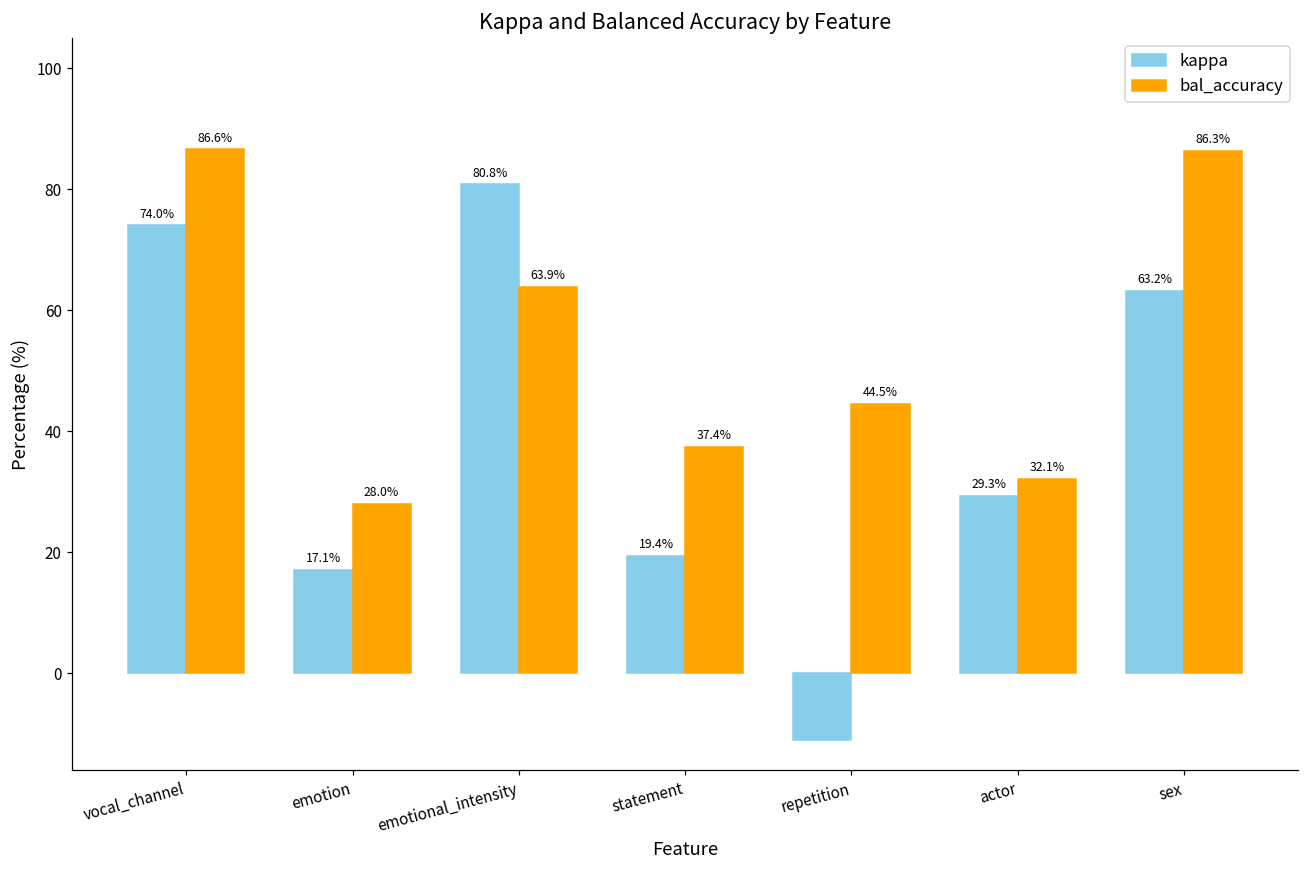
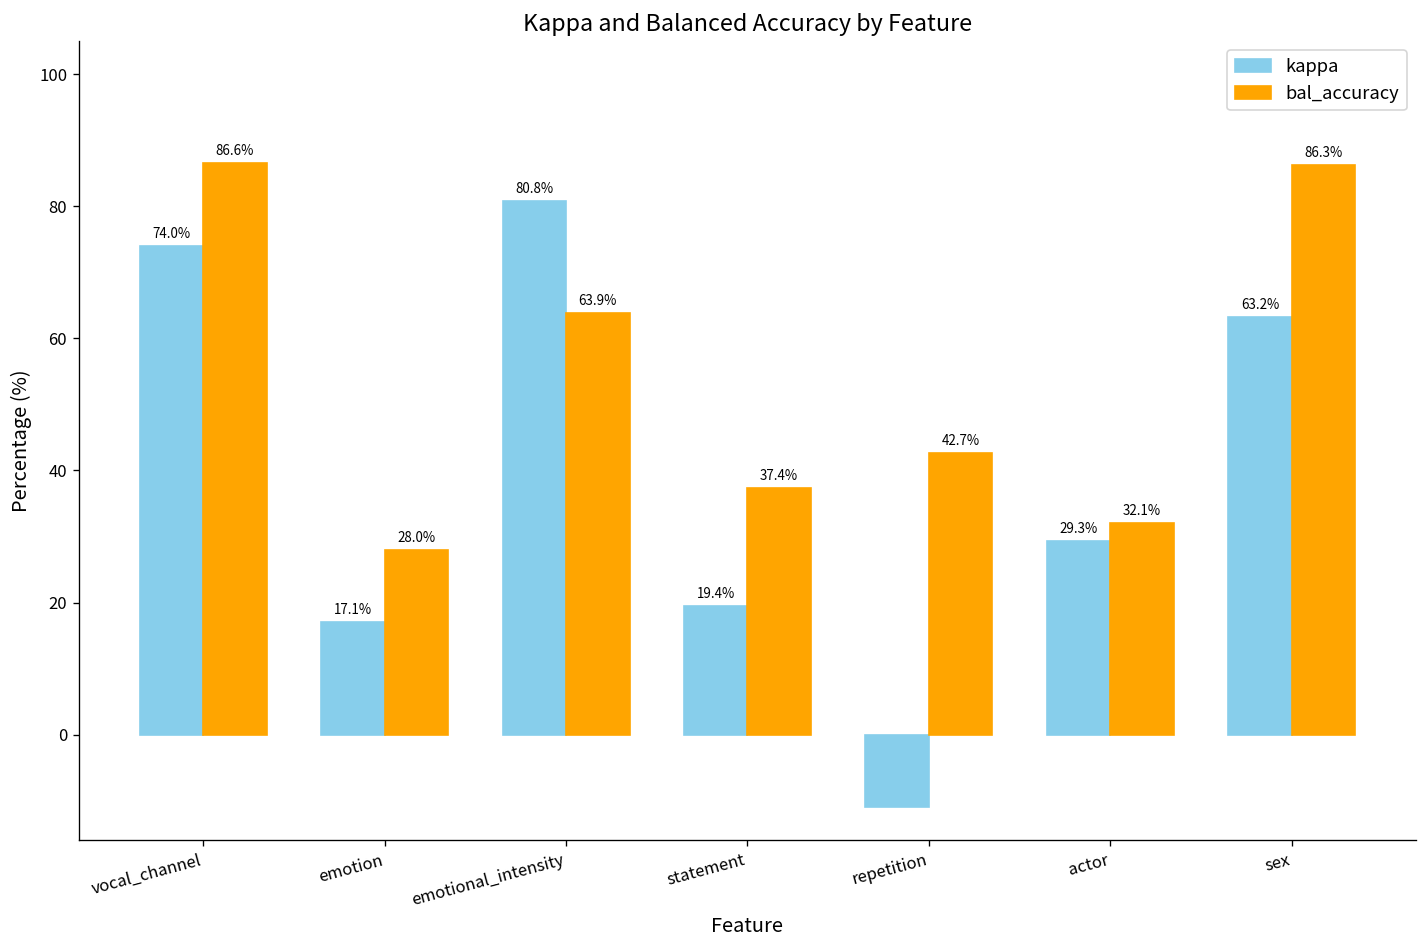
bal_accuracy, repetition: 44.5% -> 42.7%
